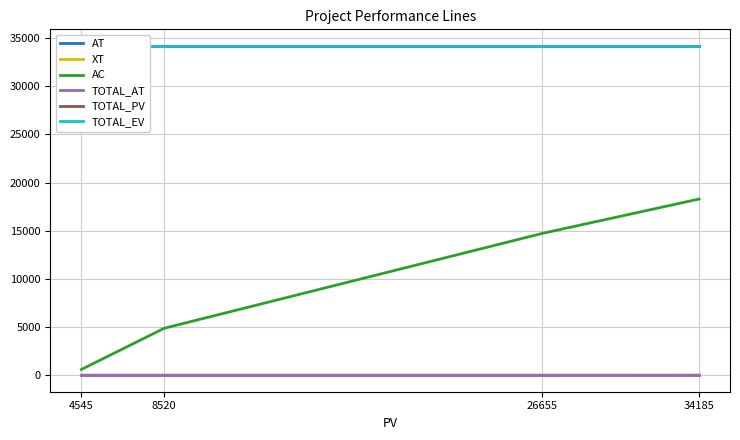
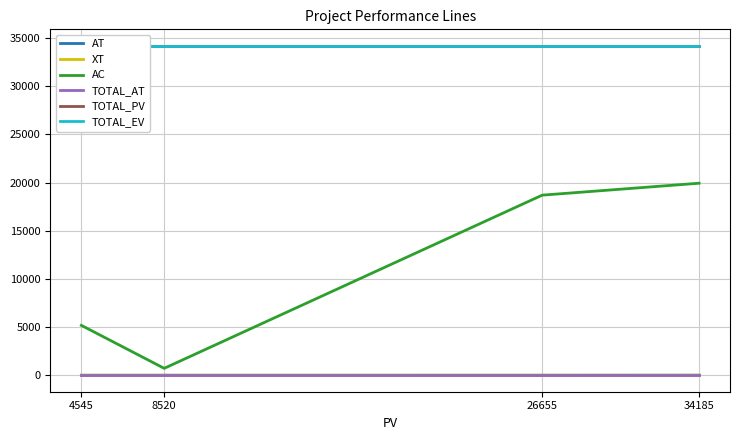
AC, 4545: 1000 -> 5000
AC, 8520: 5000 -> 1000
AC, 26655: 15000 -> 19000
AC, 34185: 18000 -> 20000
